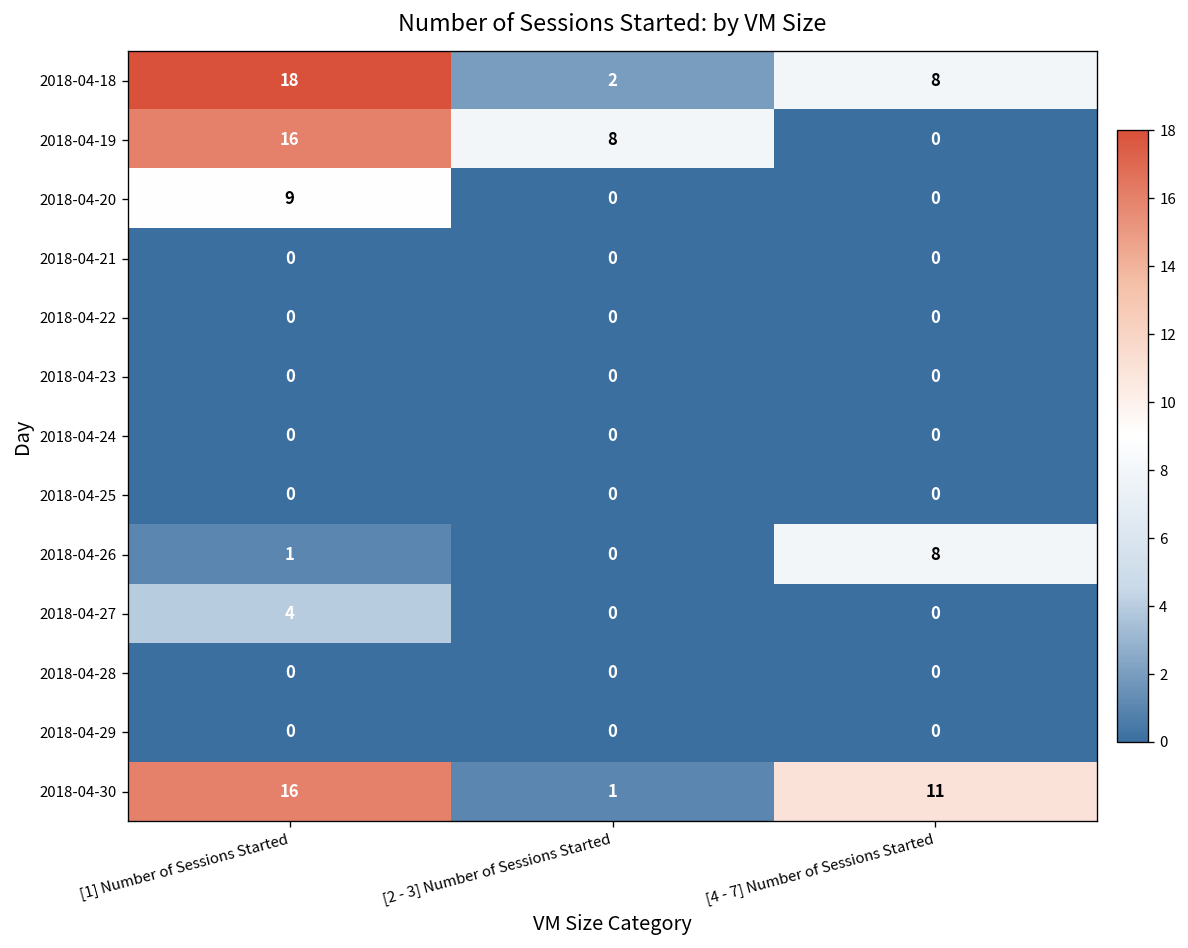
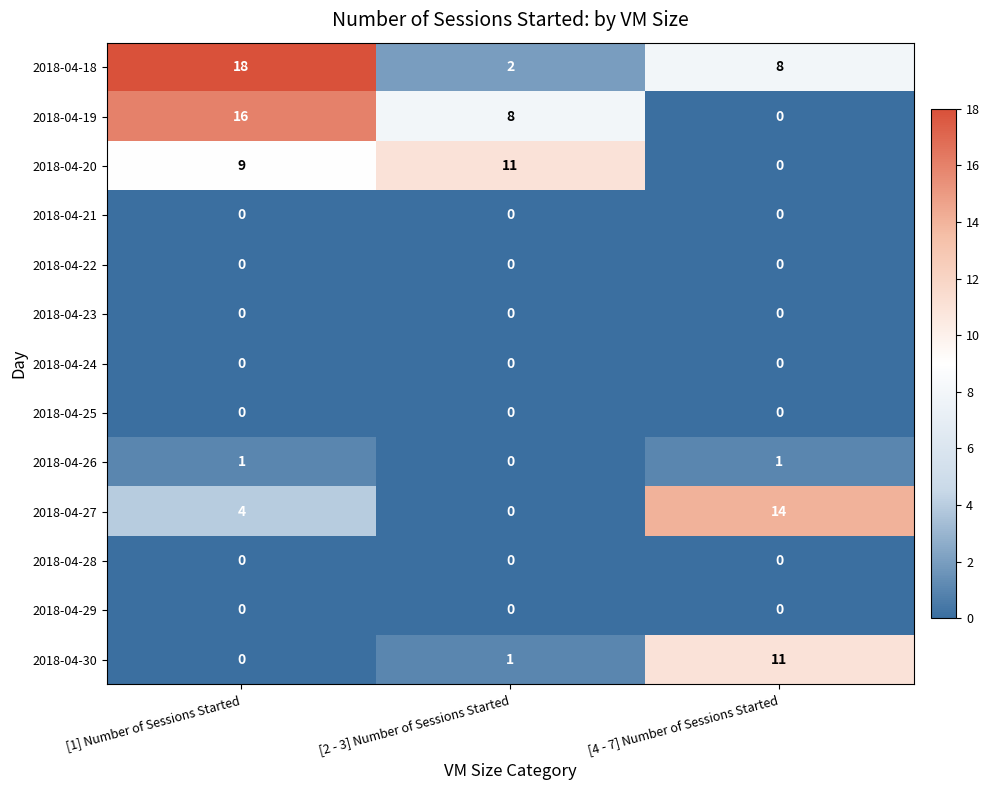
2018-04-20, [2 - 3] Number of Sessions Started: 0 -> 11
2018-04-26, [4 - 7] Number of Sessions Started: 8 -> 1
2018-04-27, [4 - 7] Number of Sessions Started: 0 -> 14
2018-04-30, [1] Number of Sessions Started: 16 -> 0
